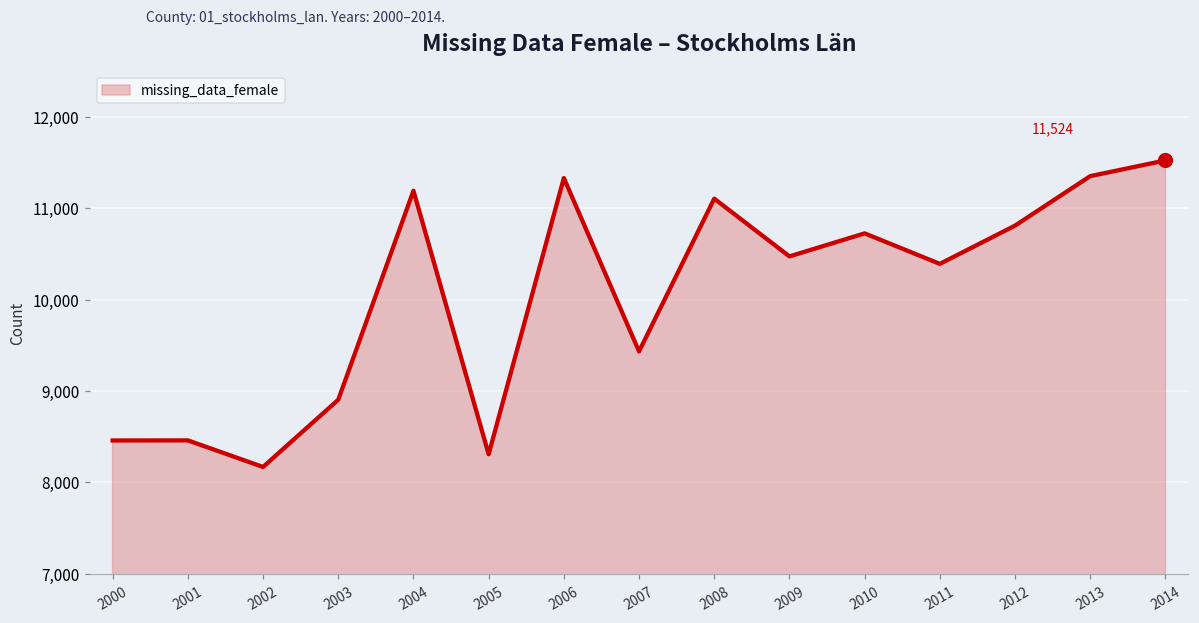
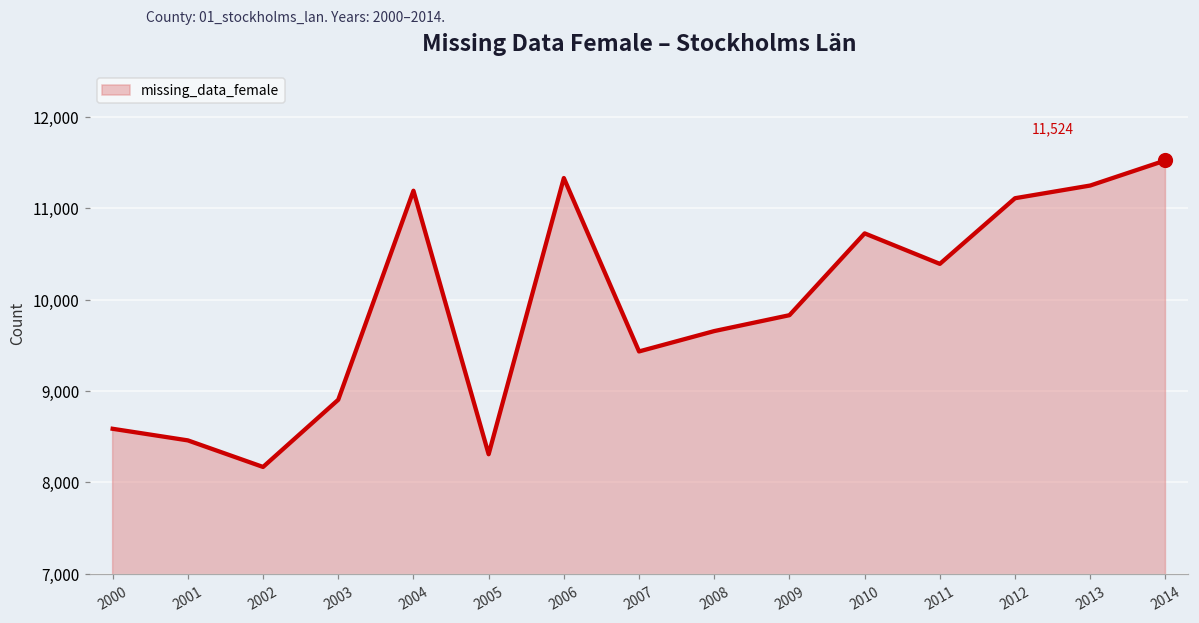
missing_data_female, 2000: 8,500 -> 8,600
missing_data_female, 2008: 11,100 -> 9,700
missing_data_female, 2009: 10,500 -> 9,800
missing_data_female, 2012: 10,800 -> 11,100
missing_data_female, 2013: 11,400 -> 11,200
